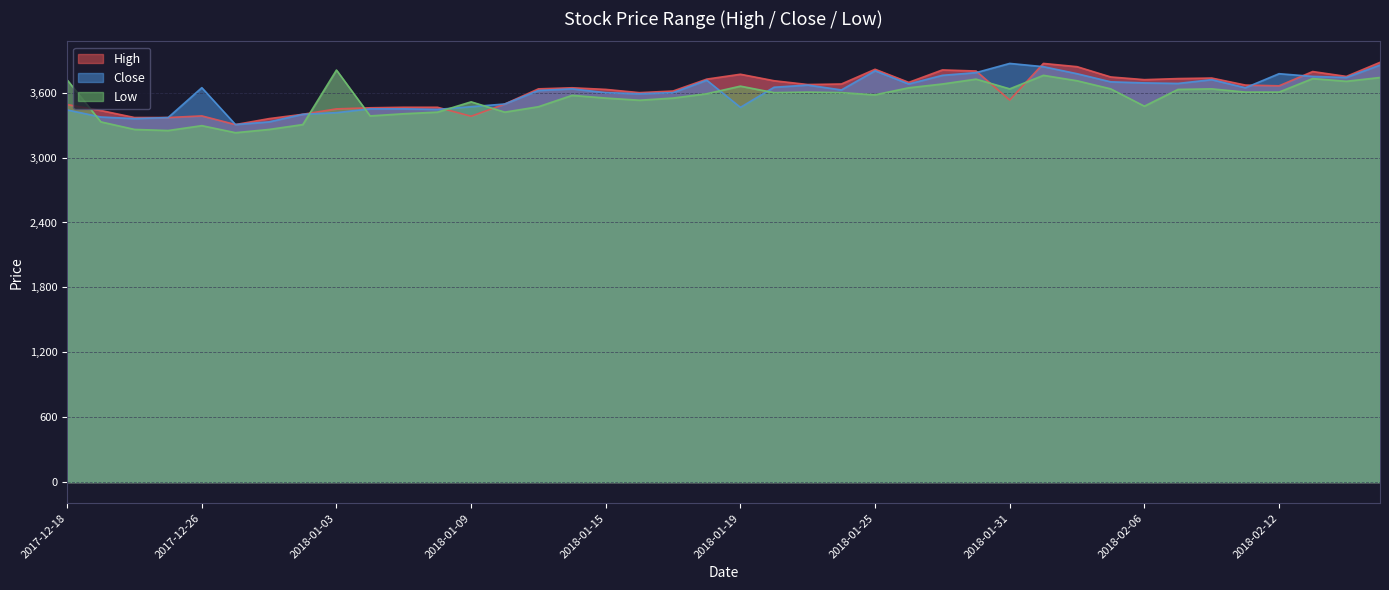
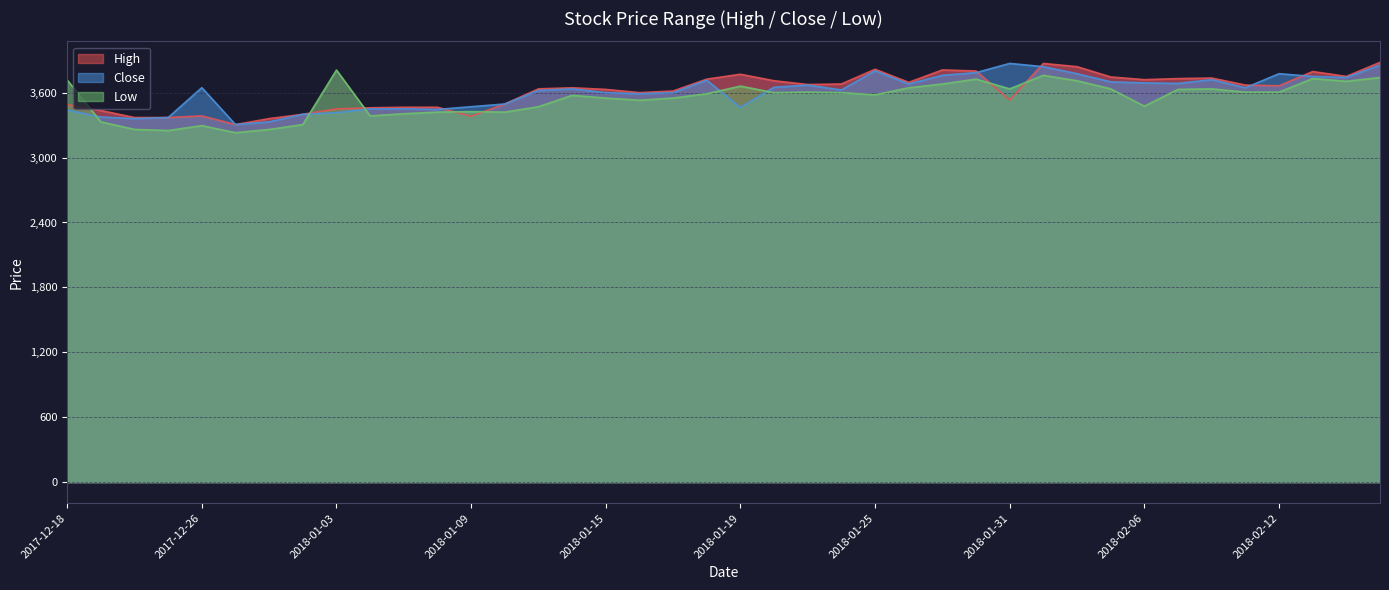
Low, 2018-01-09: 3,520 -> 3,430
